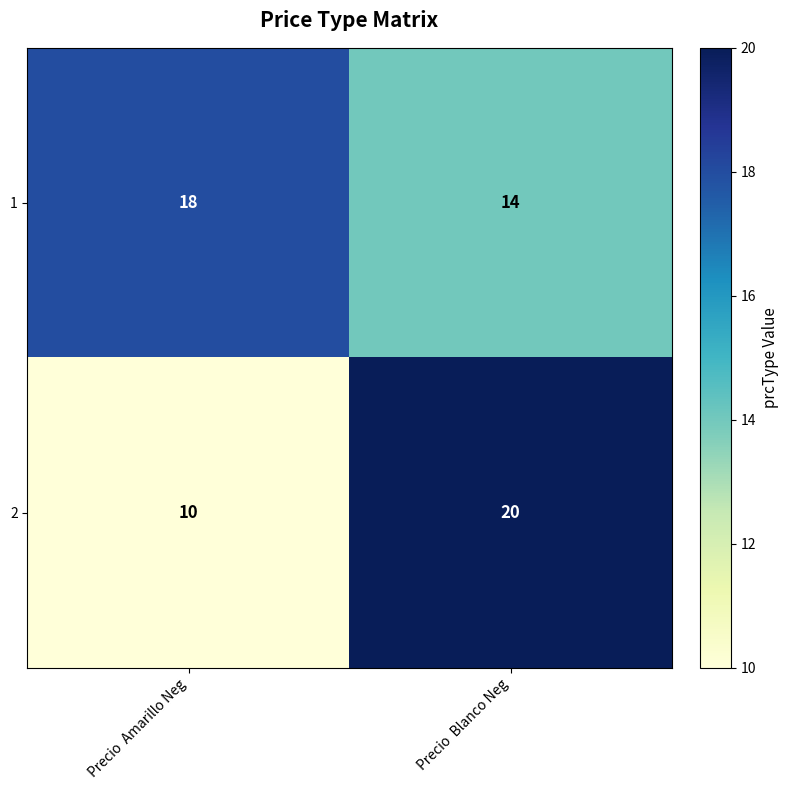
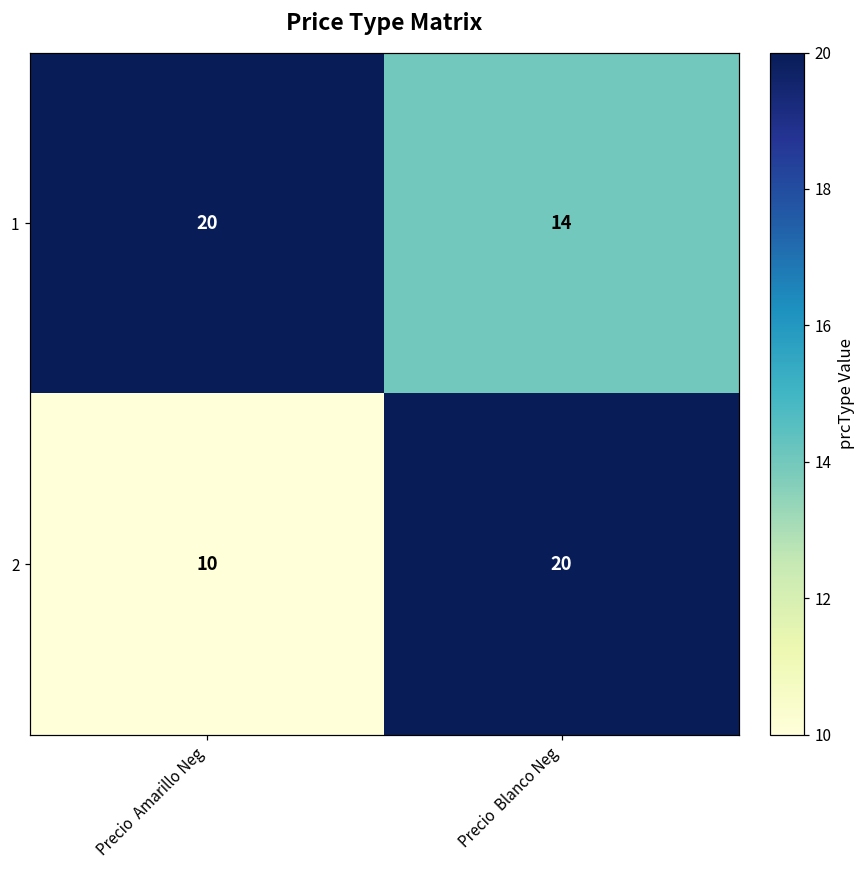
1, Precio Amarillo Neg: 18 -> 20
